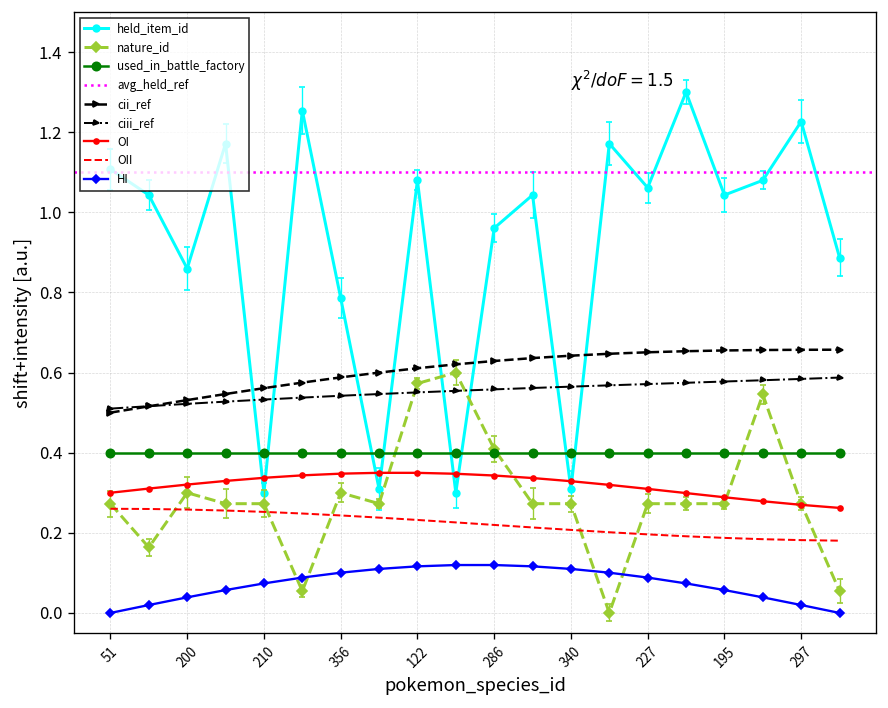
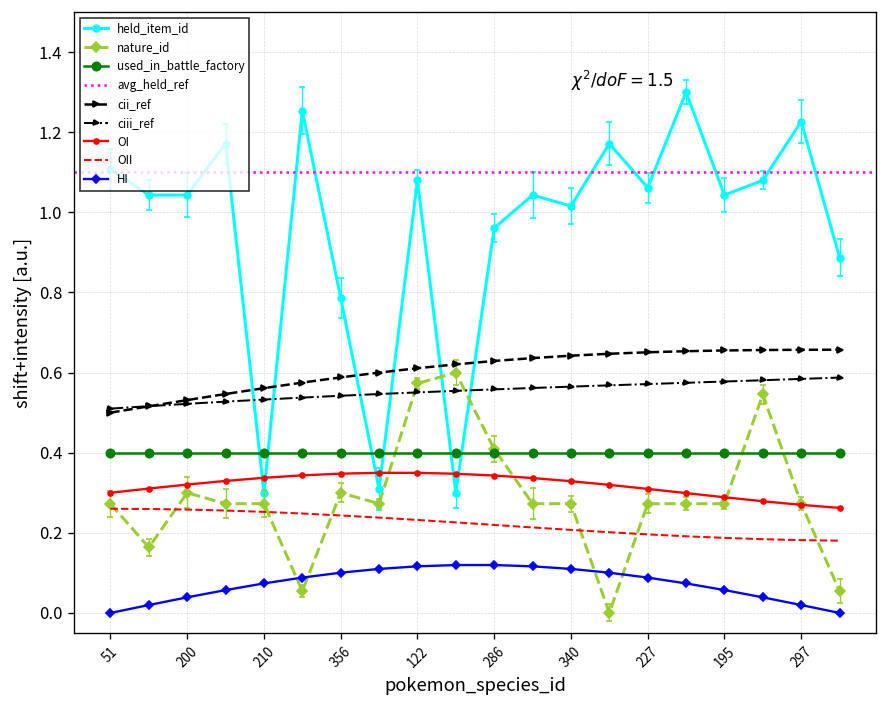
held_item_id, 200: 0.86 -> 1.04
held_item_id, 340: 0.31 -> 1.02
